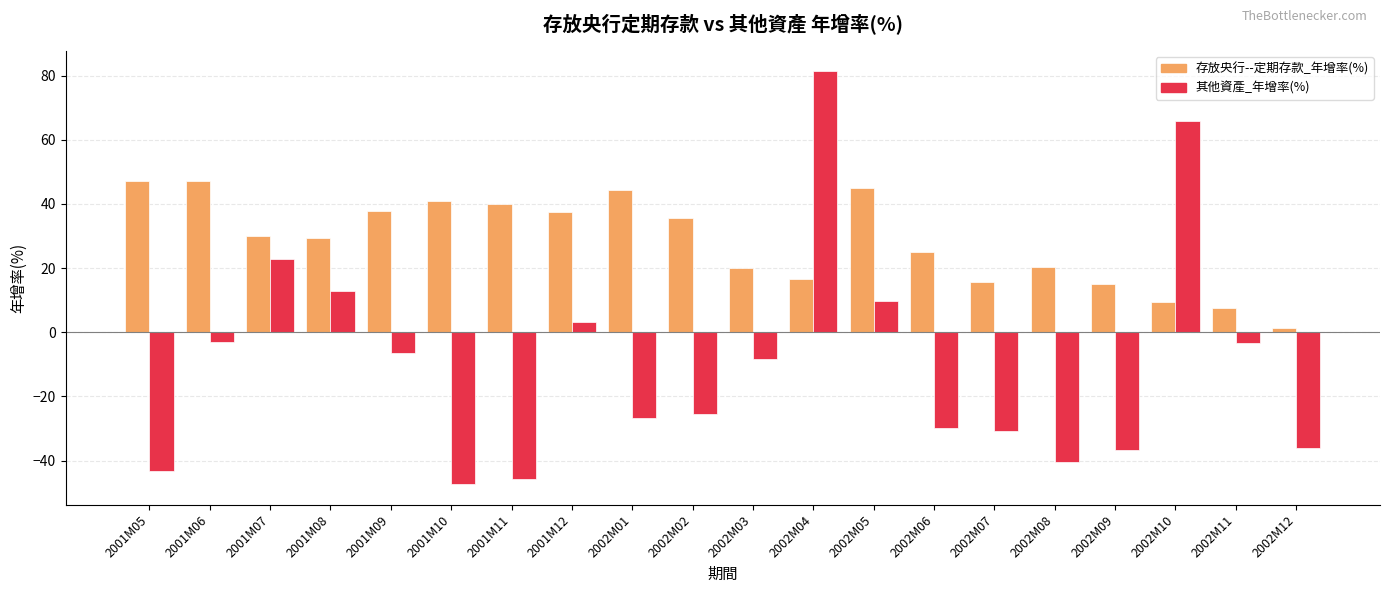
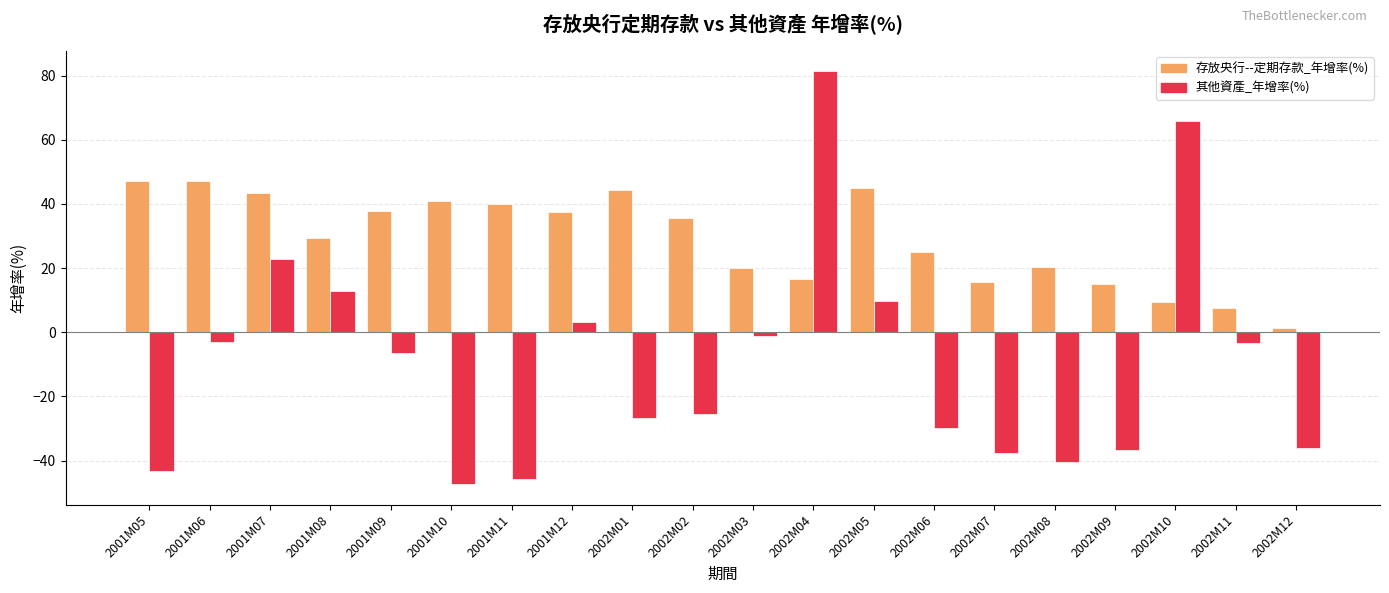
存放央行--定期存款_年增率(%), 2001M07: 30 -> 43
其他資產_年增率(%), 2002M03: -8 -> -1
其他資產_年增率(%), 2002M07: -31 -> -38
